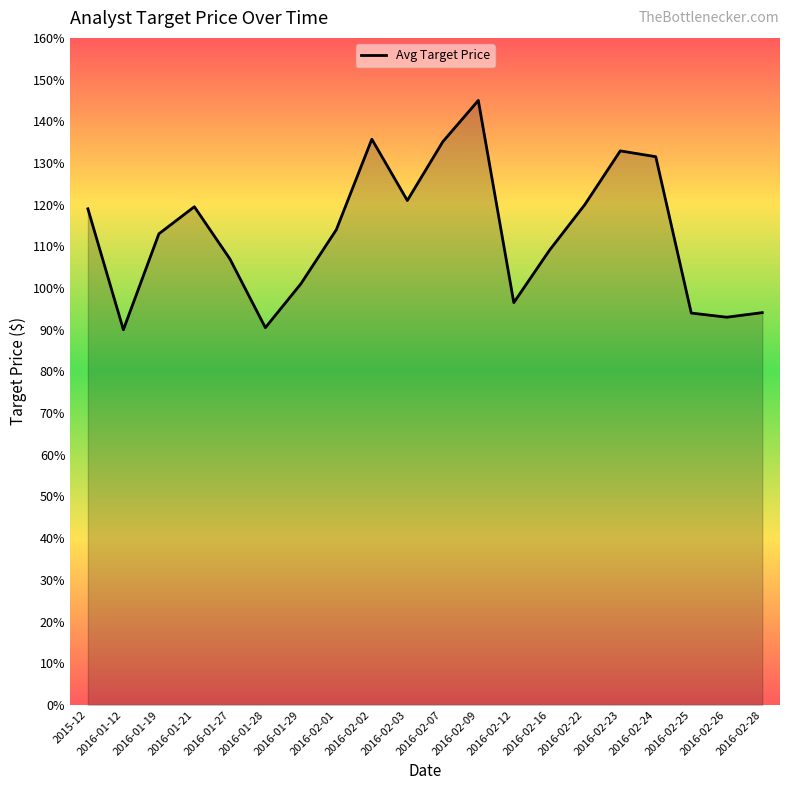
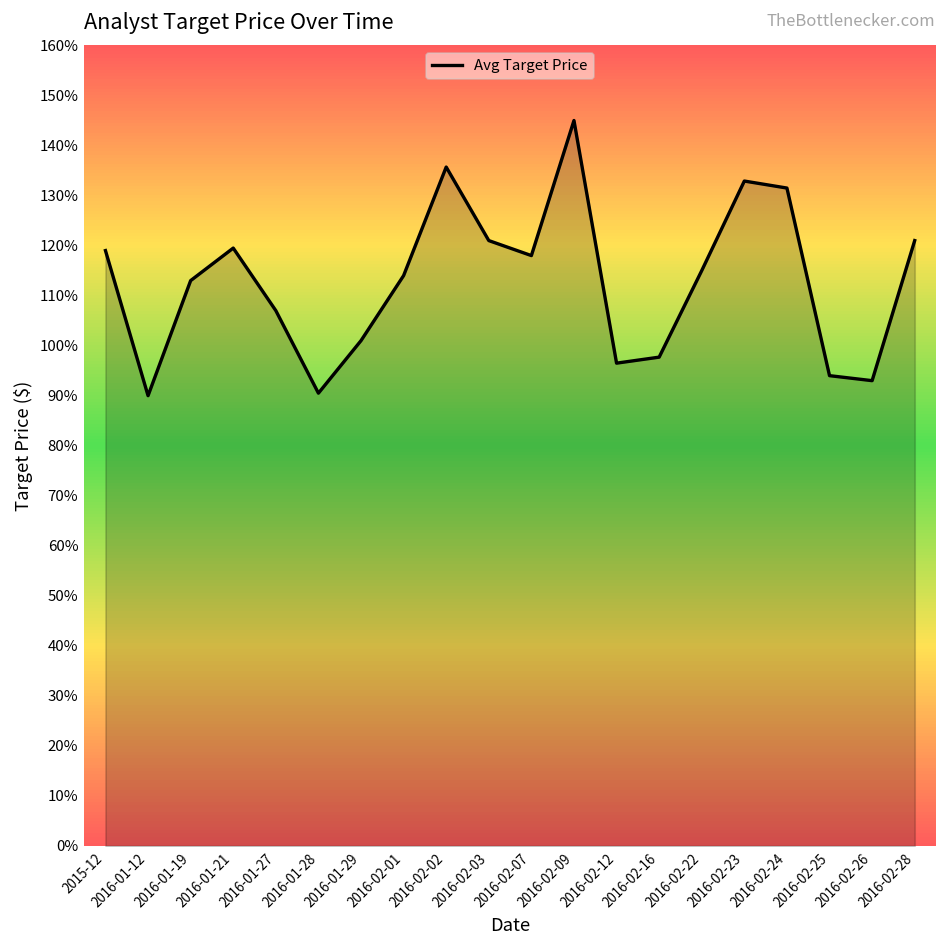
2016-02-07: 135% -> 118%
2016-02-16: 109% -> 98%
2016-02-22: 120% -> 115%
2016-02-28: 94% -> 121%
